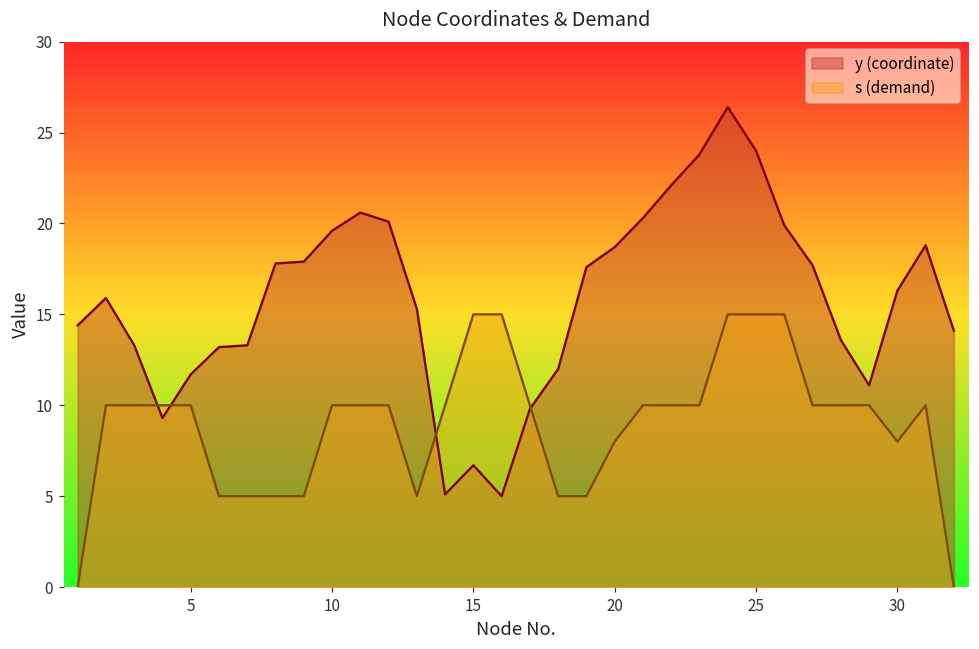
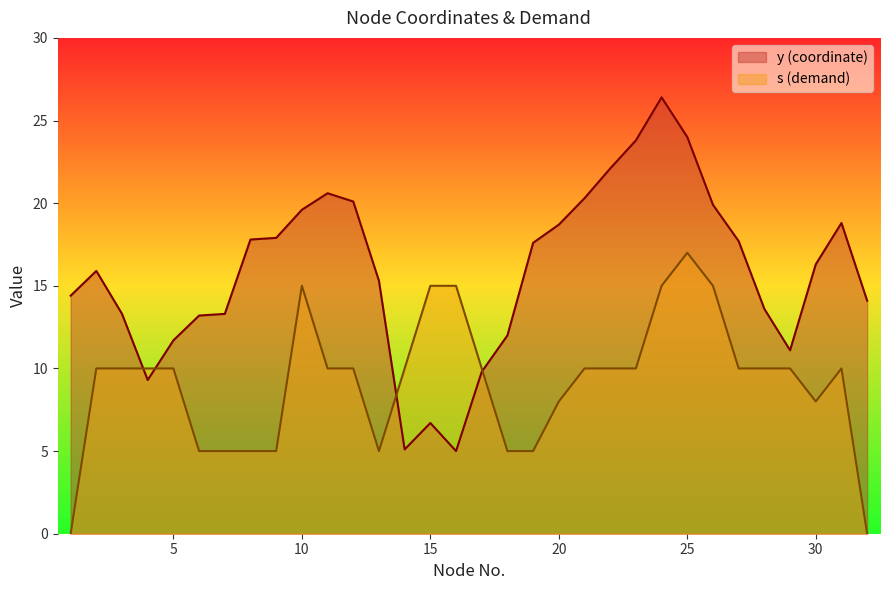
s (demand), 10: 10 -> 15
s (demand), 25: 15 -> 17
